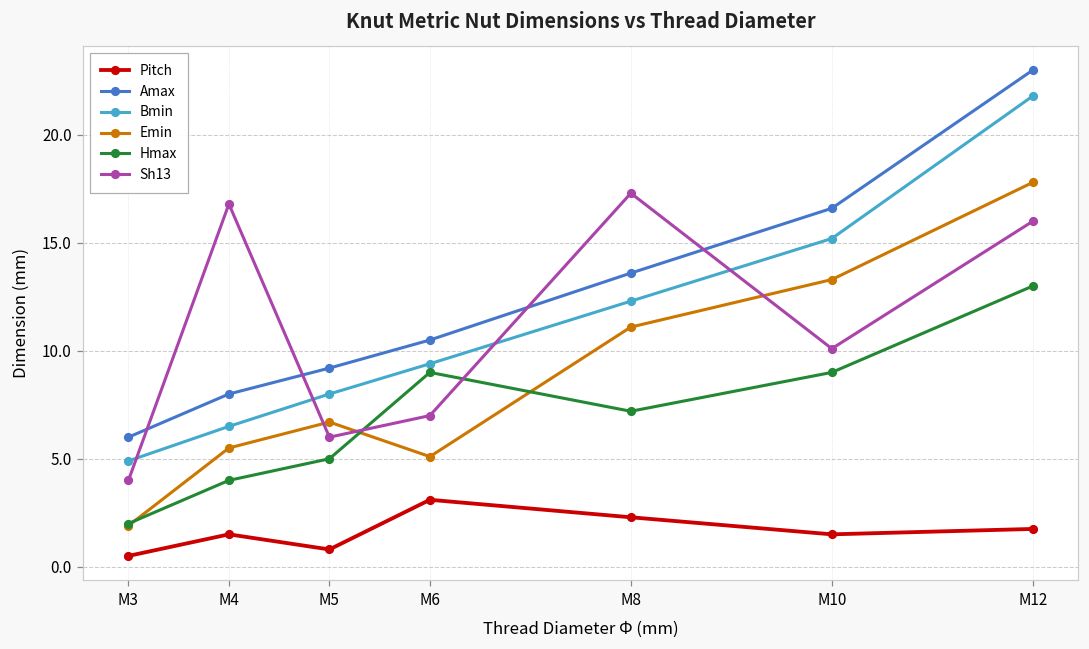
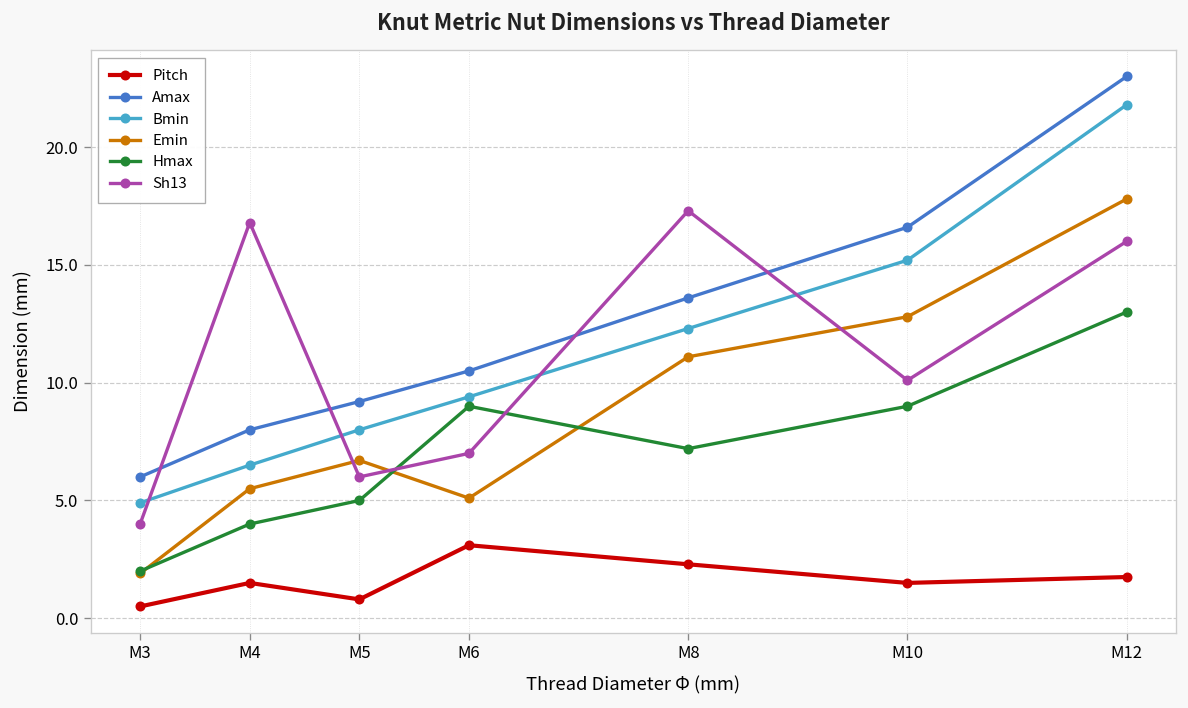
Emin, M10: 13.3 -> 12.8
